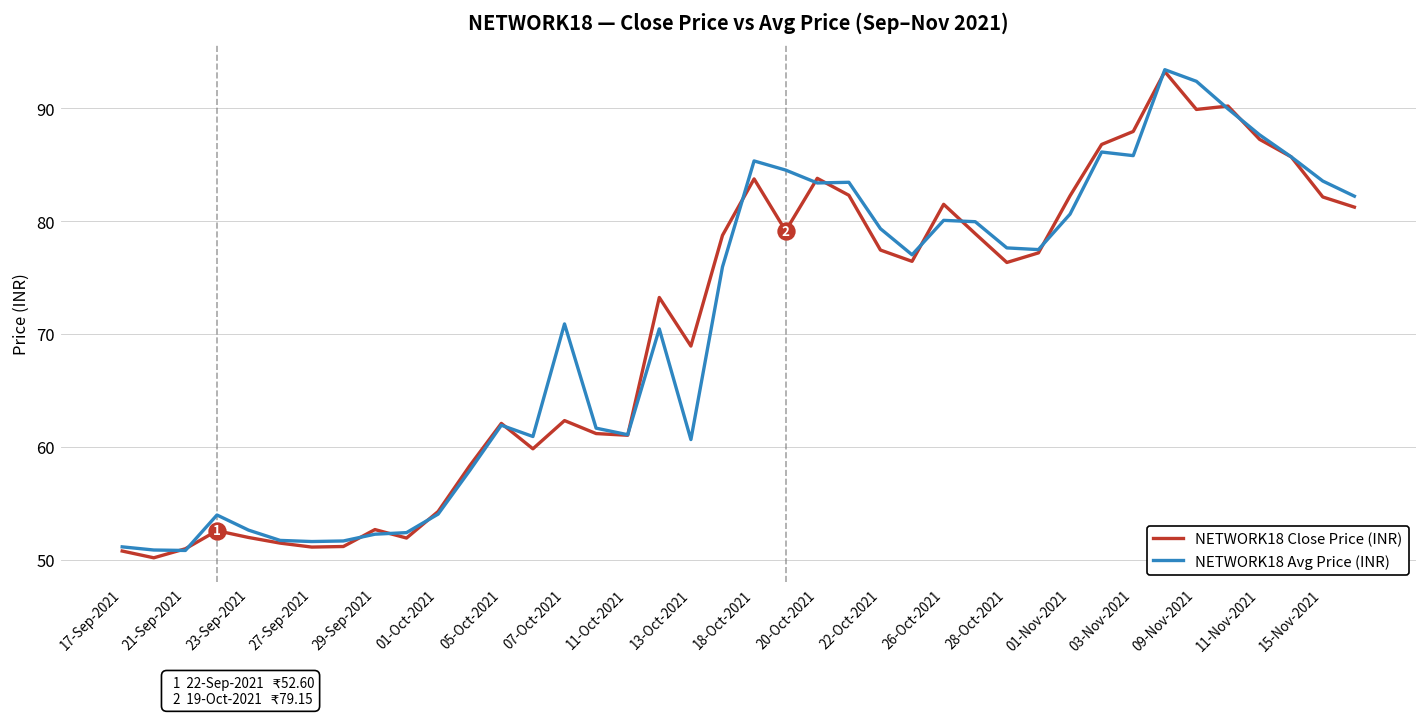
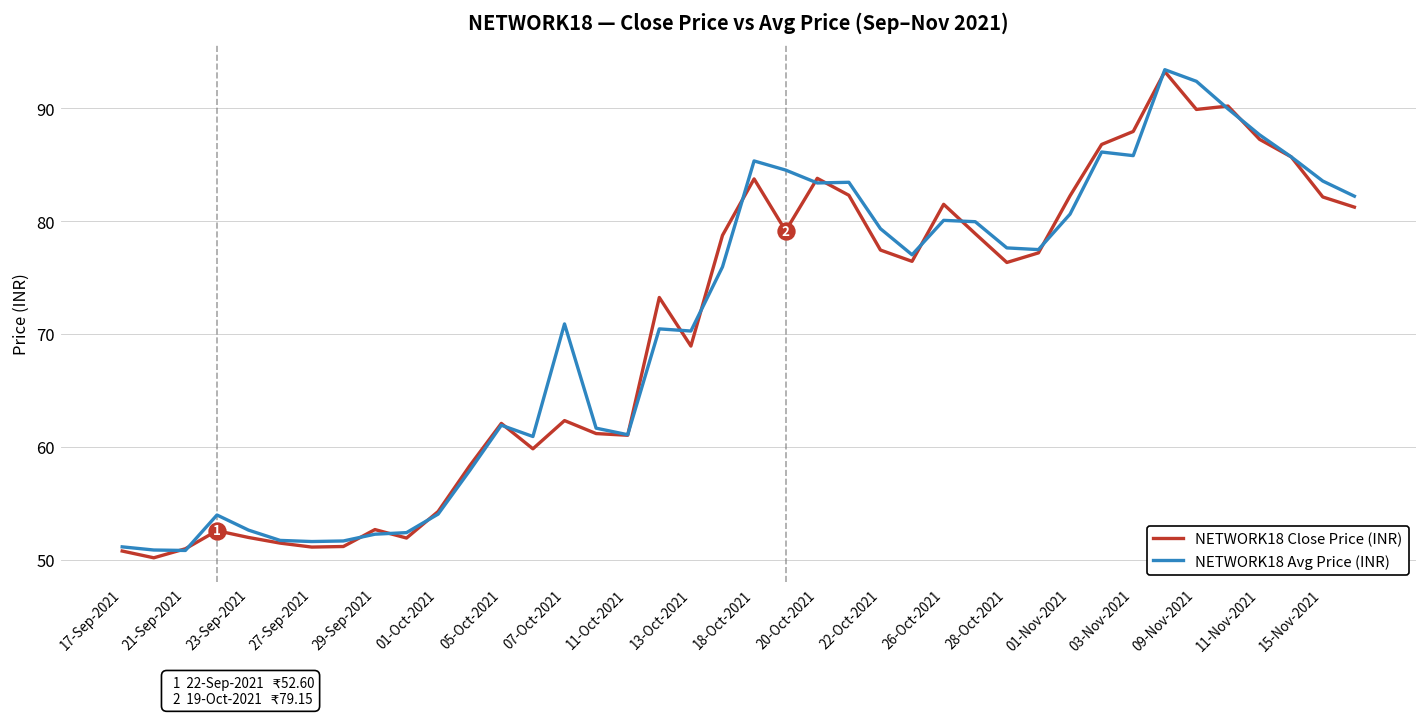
NETWORK18 Avg Price (INR), 13-Oct-2021: 61 -> 70
